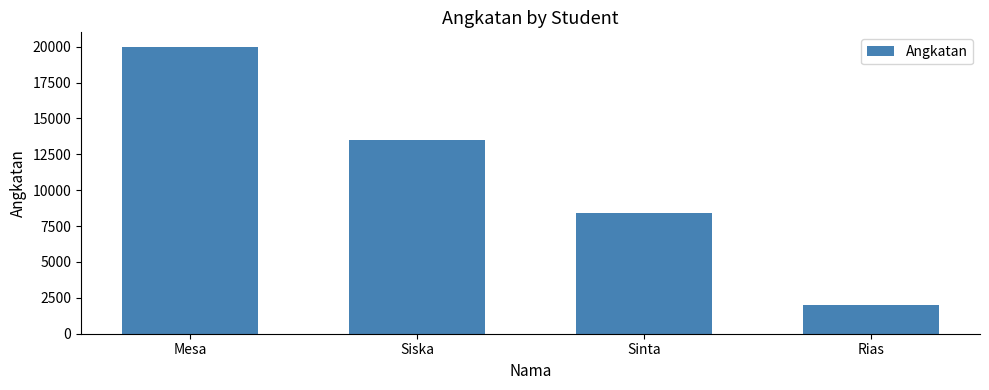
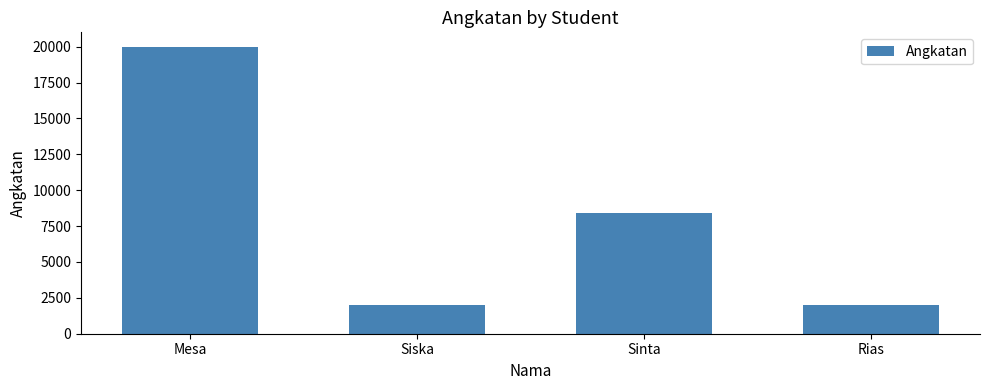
Siska: 13500 -> 2000
